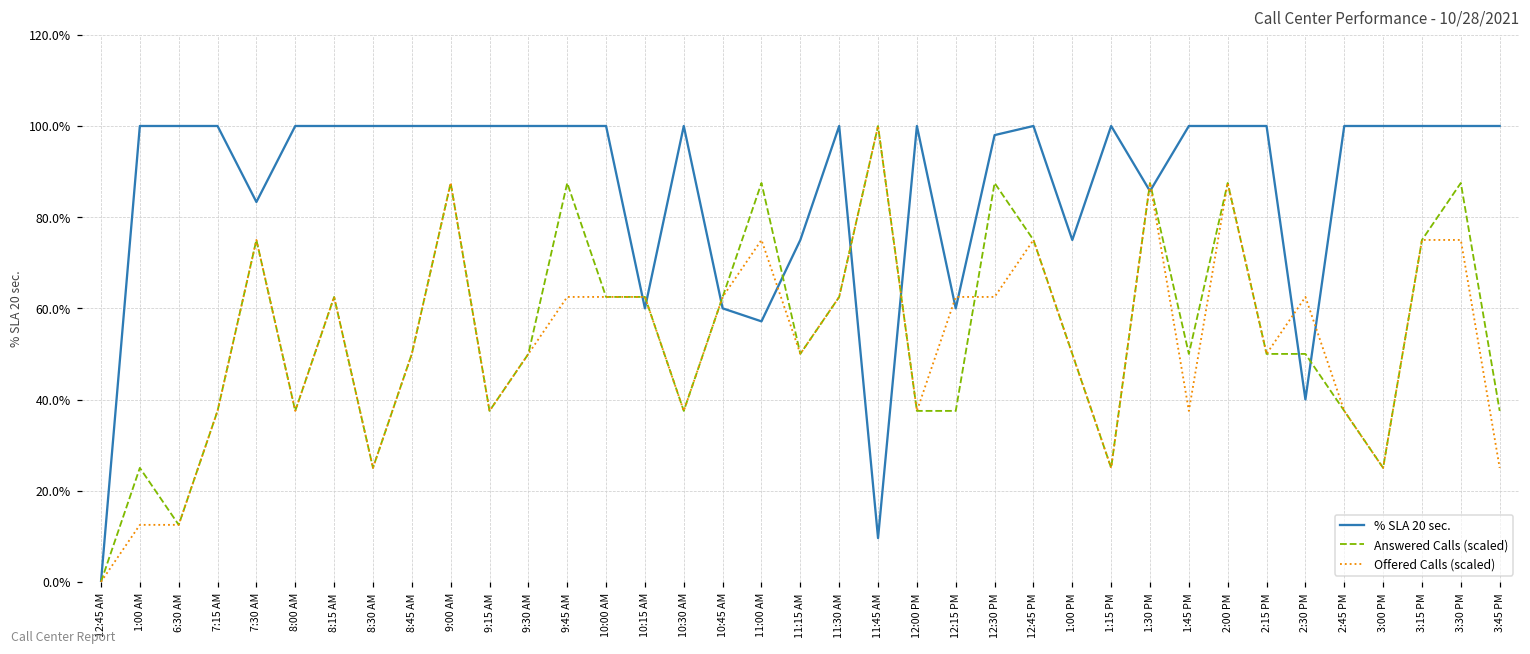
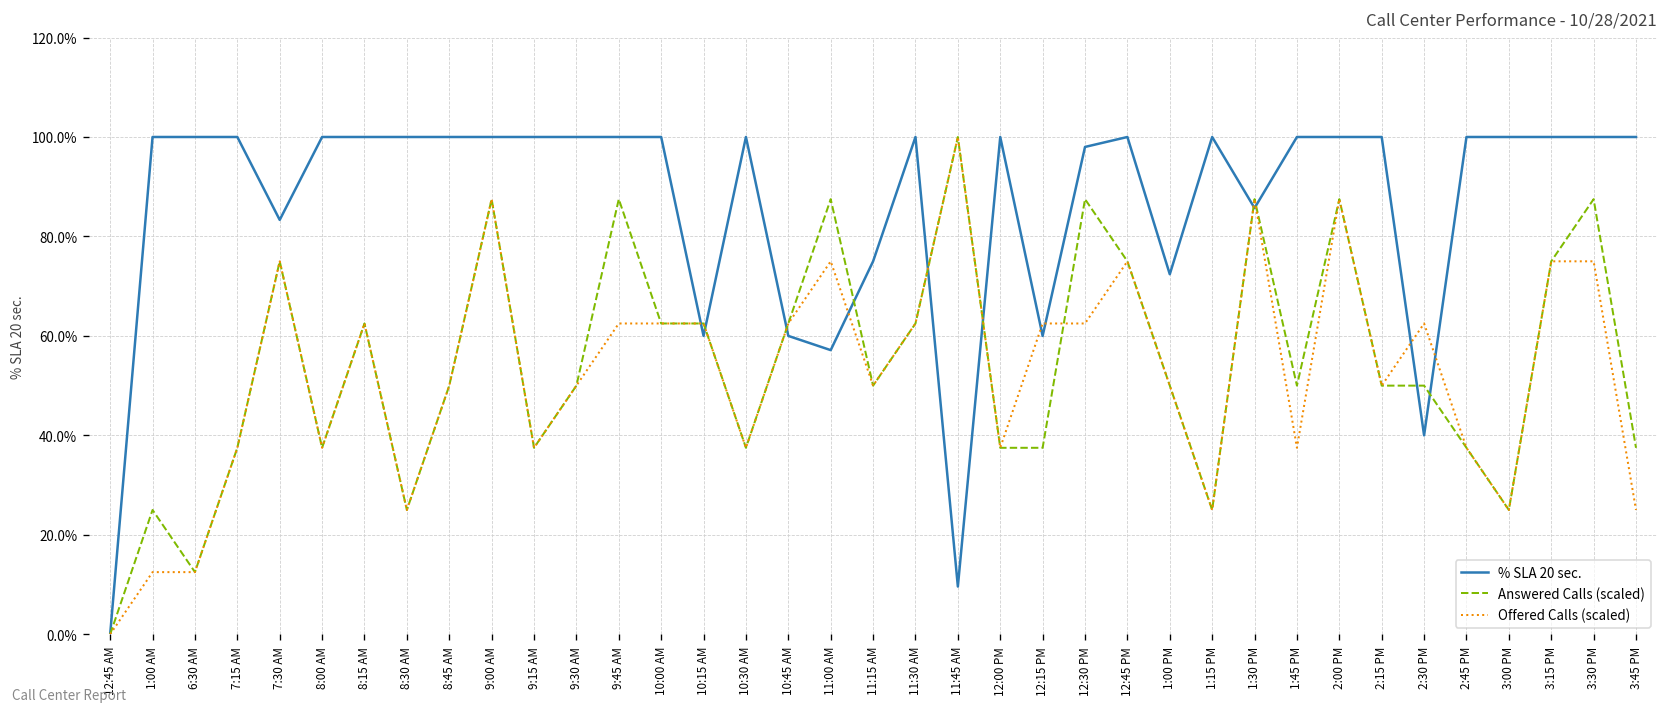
% SLA 20 sec., 1:00 PM: 75% -> 72%
